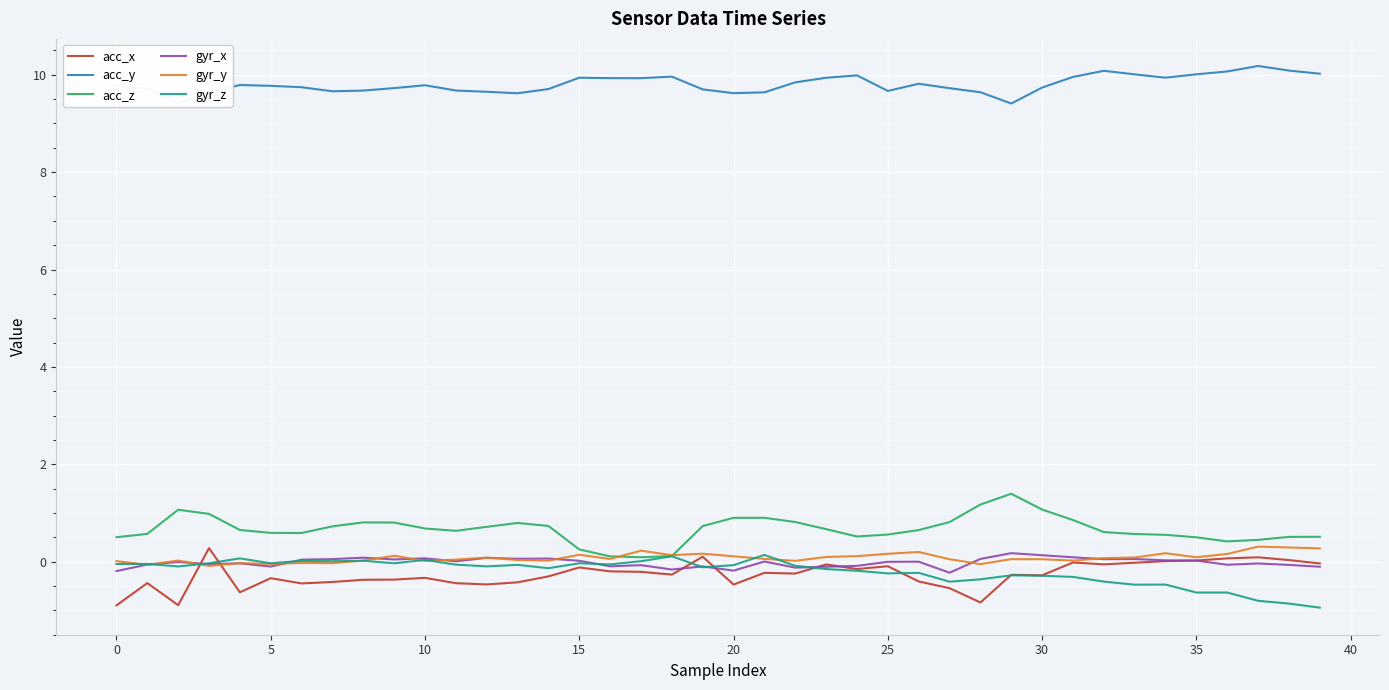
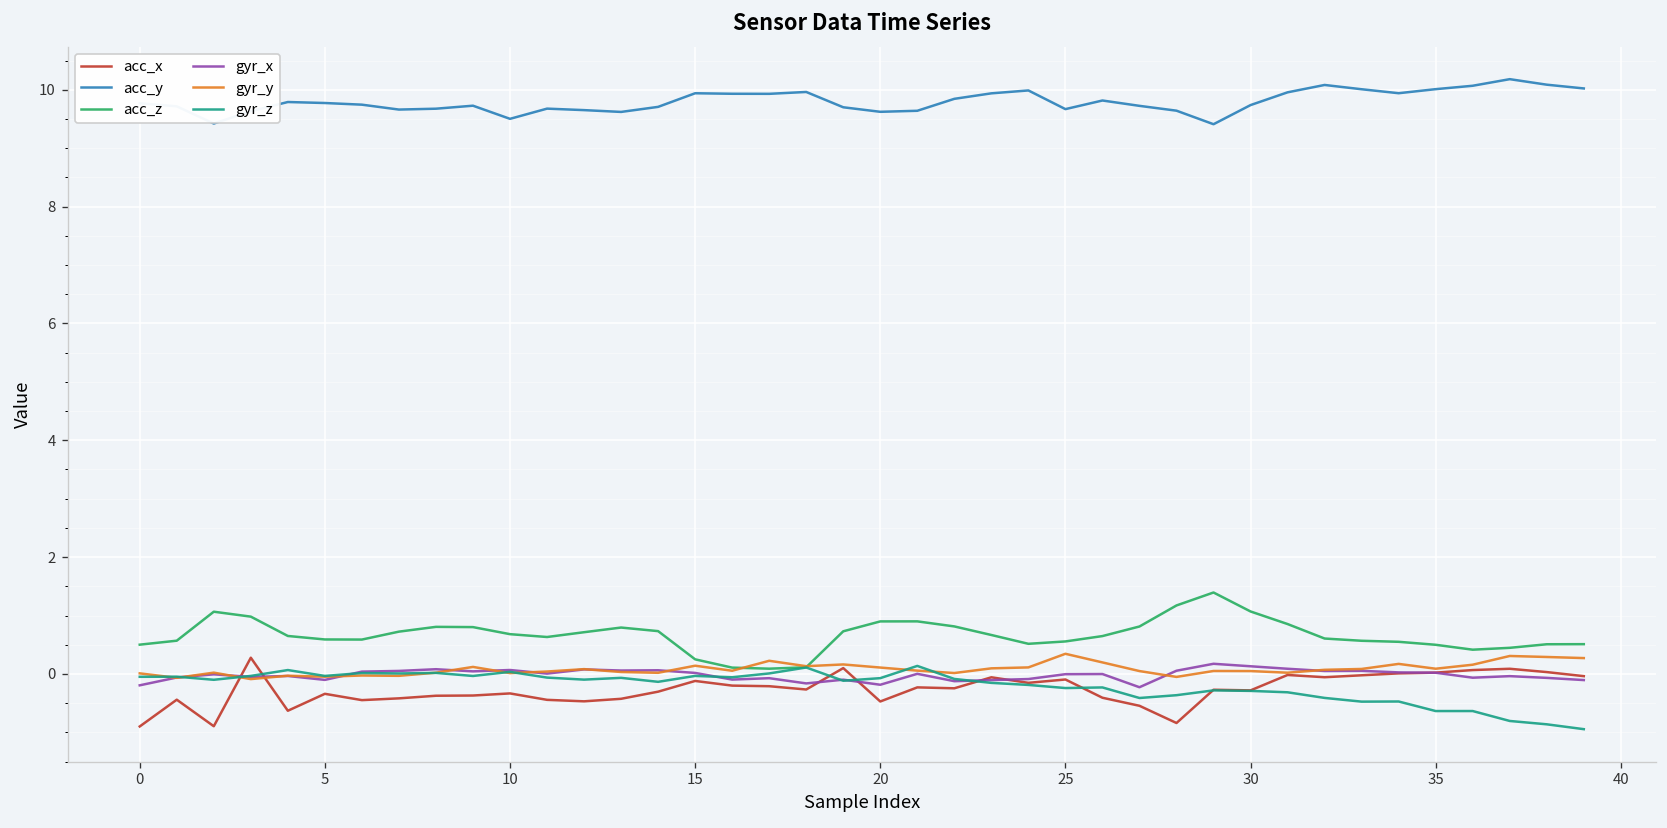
acc_y, 10: 9.8 -> 9.5
gyr_y, 25: 0.2 -> 0.3
